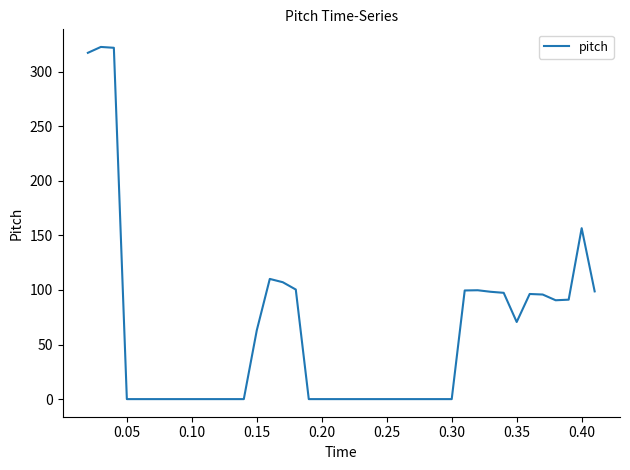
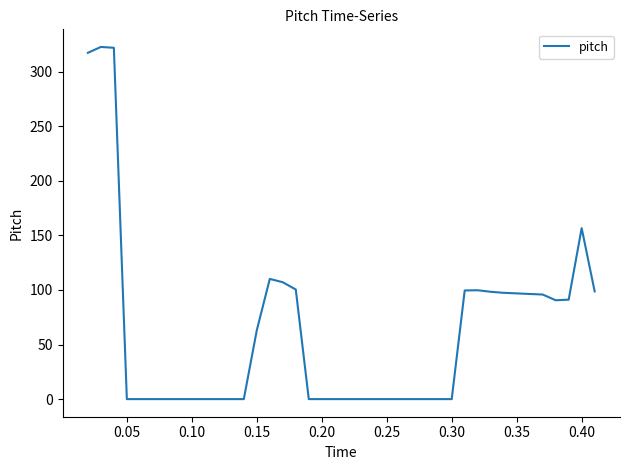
0.35: 71 -> 97
